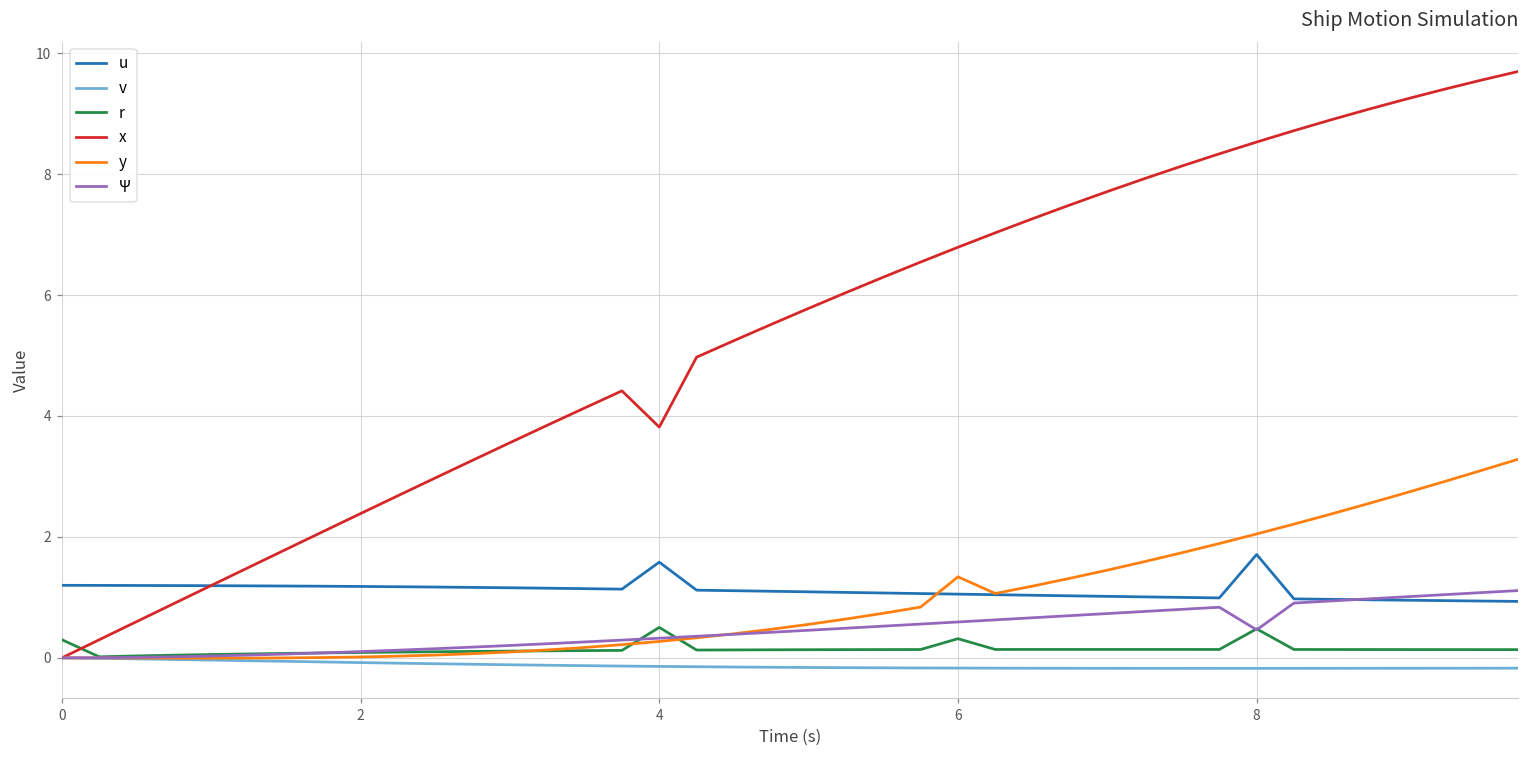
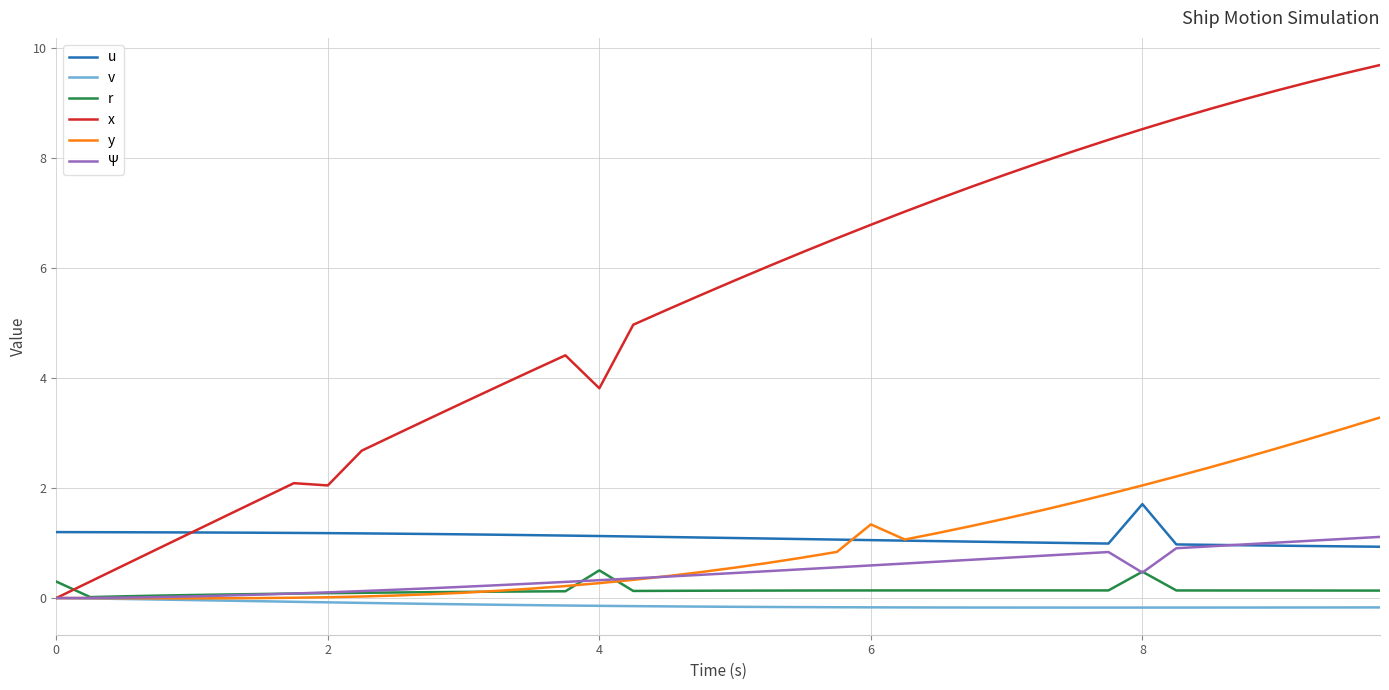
x, 2: 2.4 -> 2.0
u, 4: 1.6 -> 1.1
r, 6: 0.3 -> 0.1
